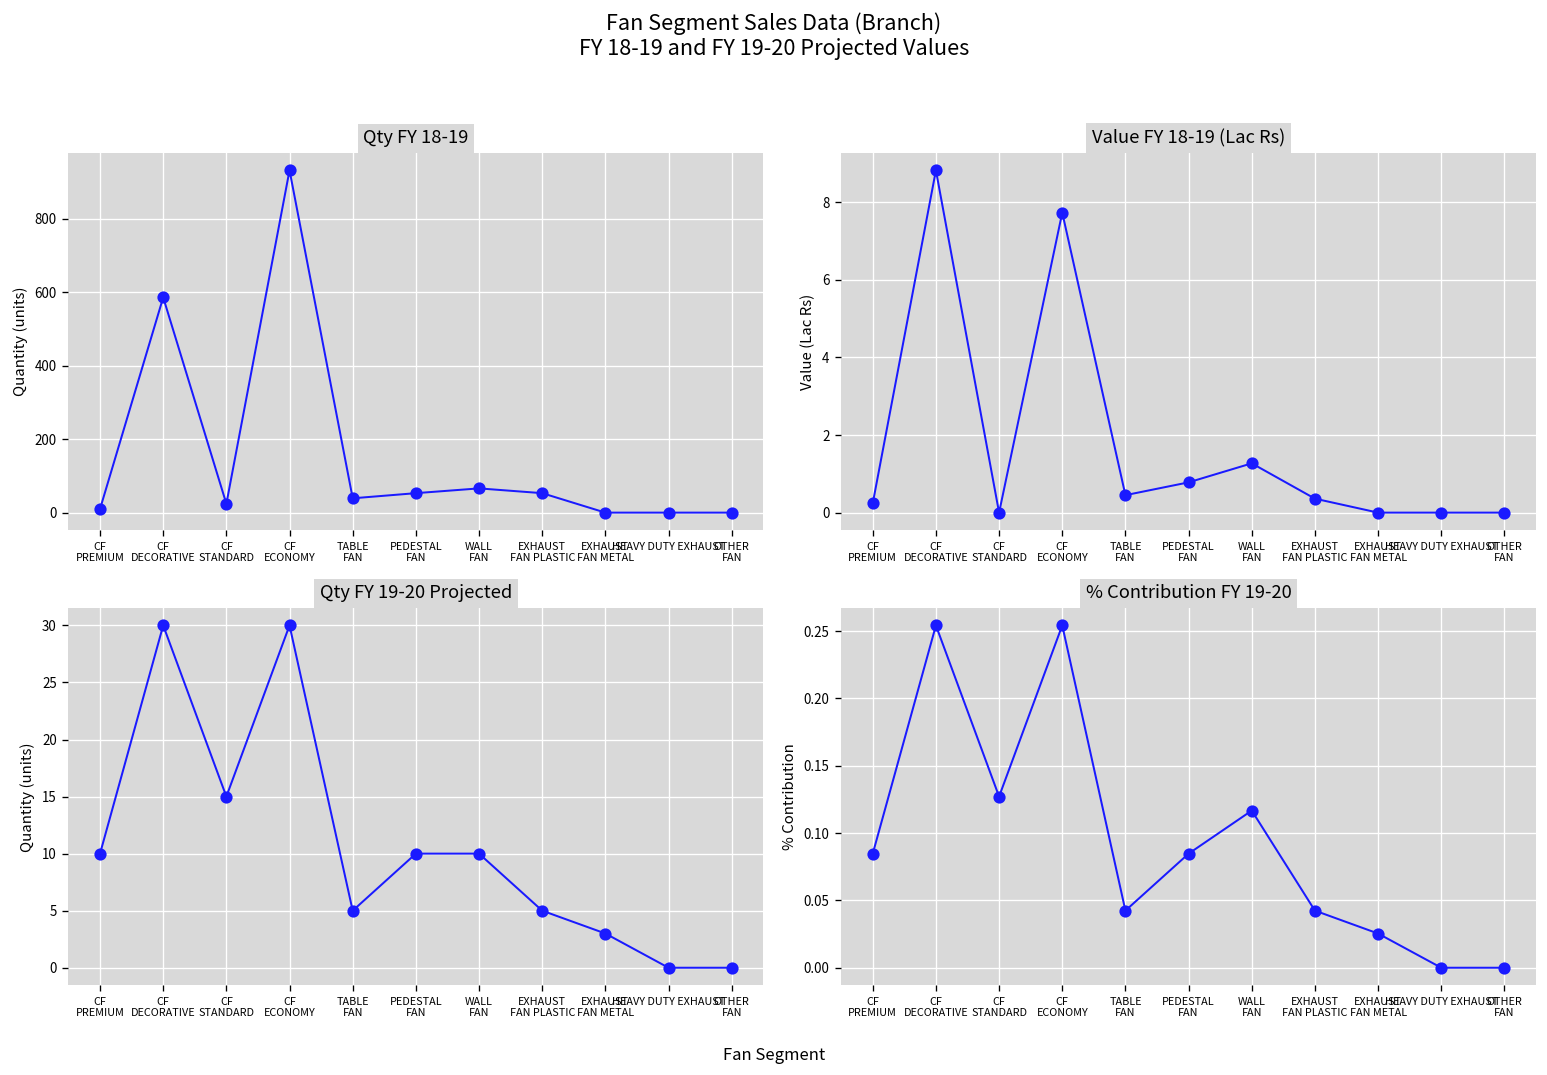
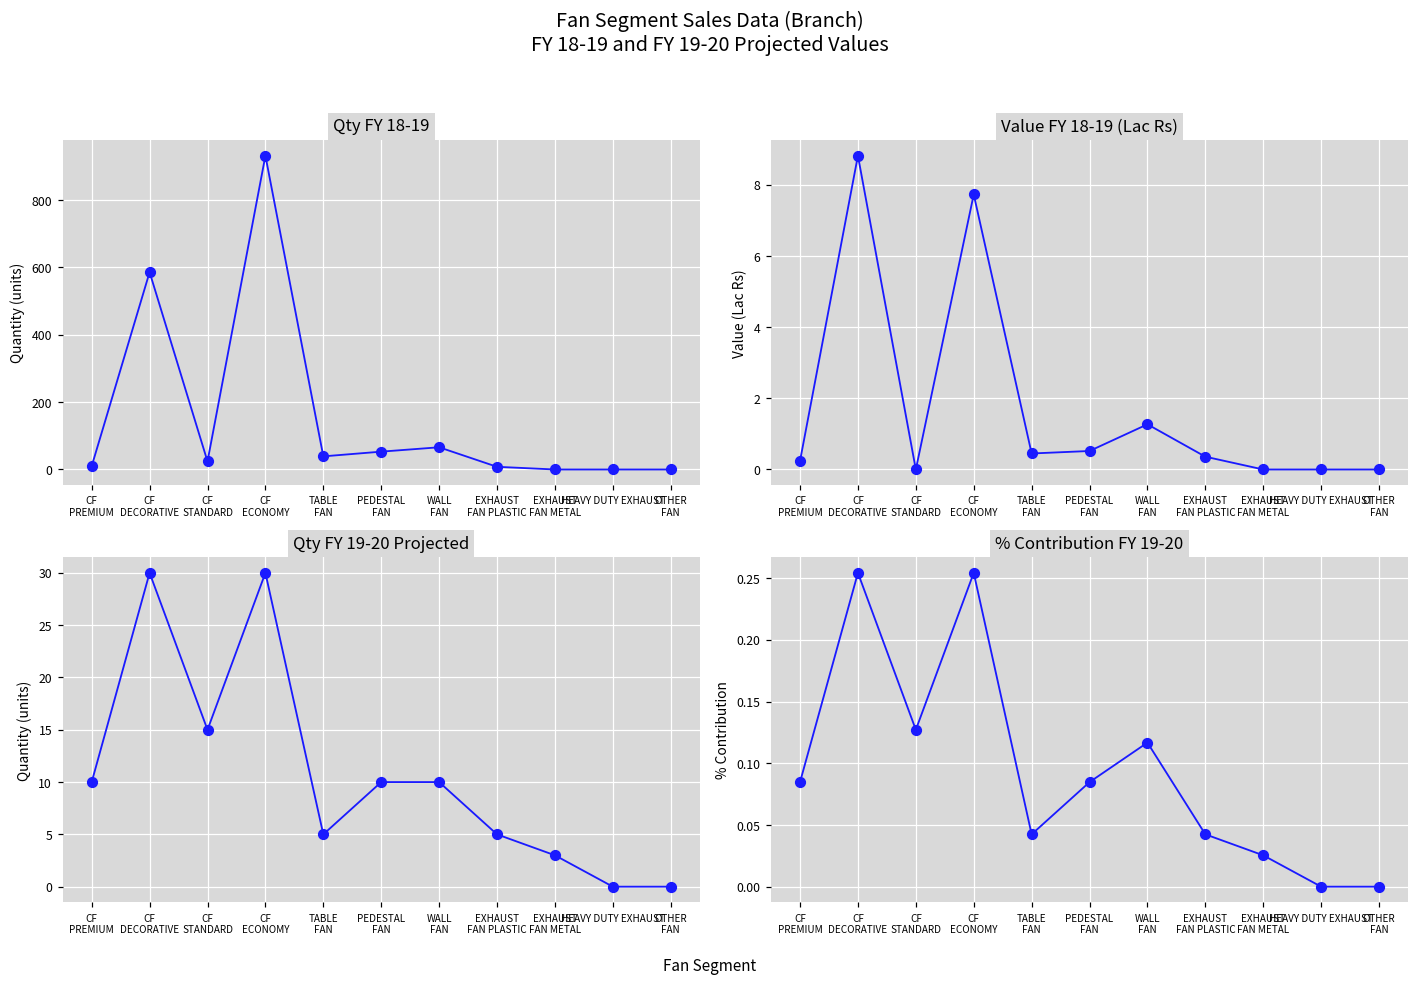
Qty FY 18-19, EXHAUST FAN PLASTIC: 50 -> 10
Value FY 18-19 (Lac Rs), PEDESTAL FAN: 0.8 -> 0.5
